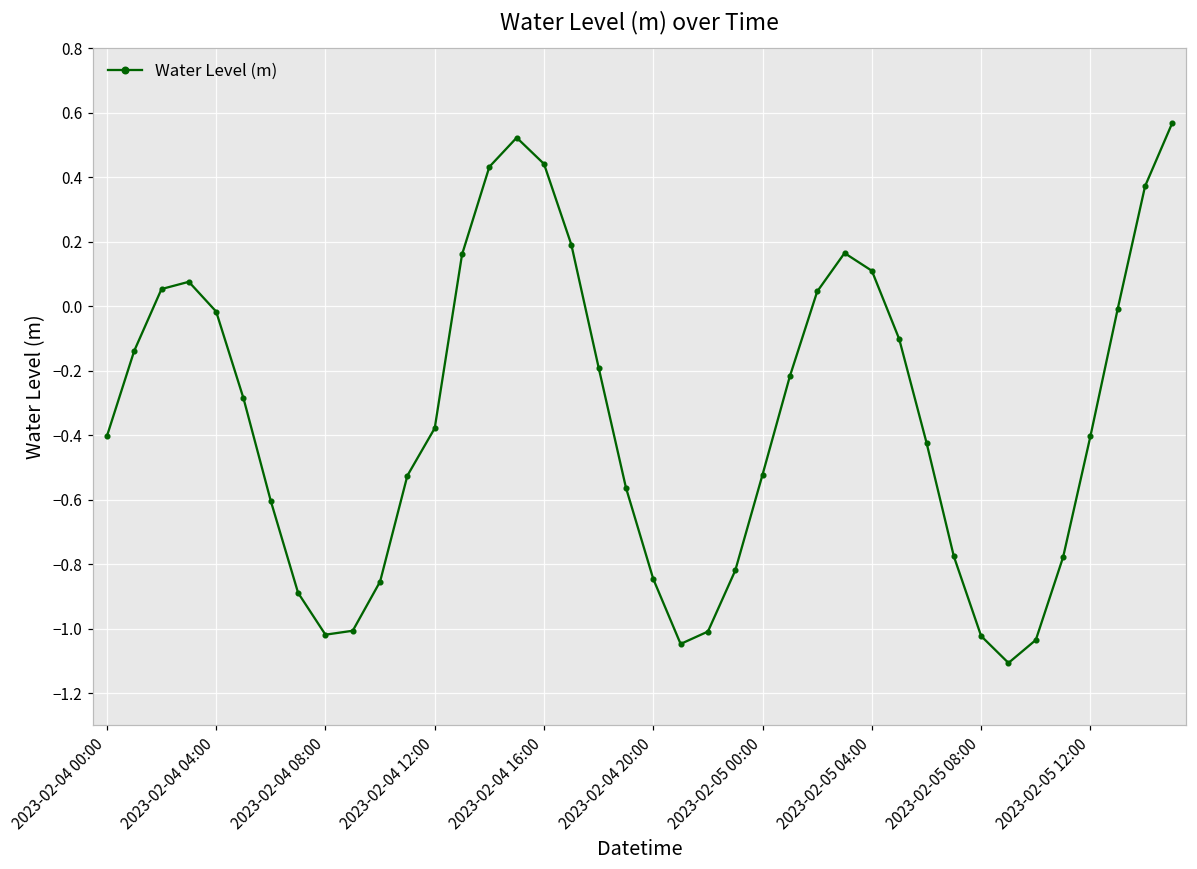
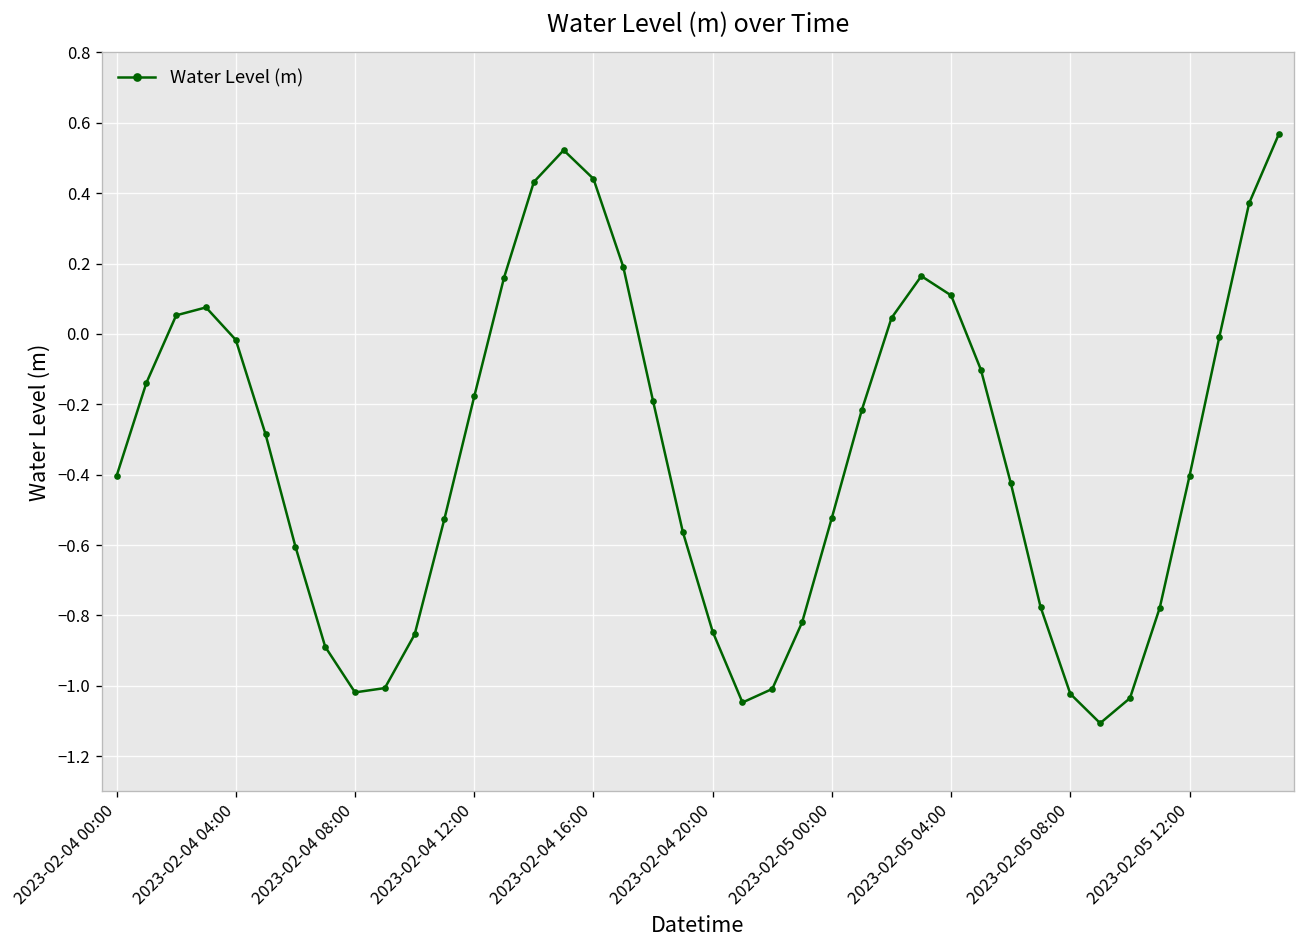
2023-02-04 12:00: -0.38 -> -0.18
